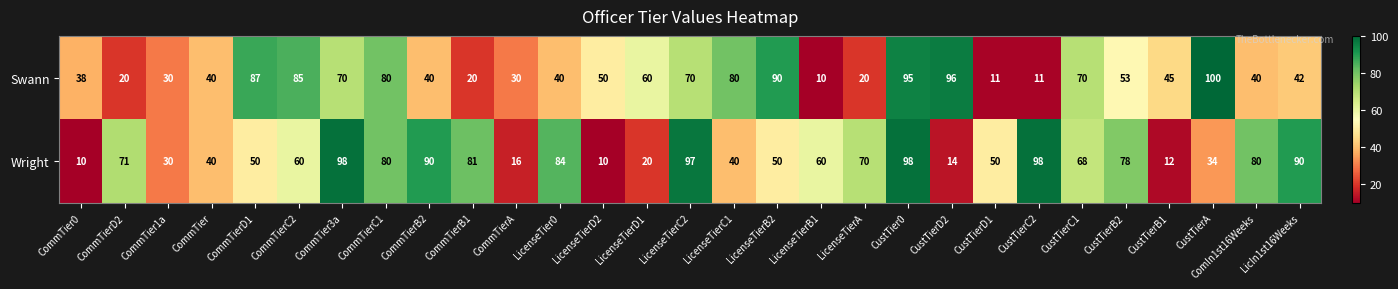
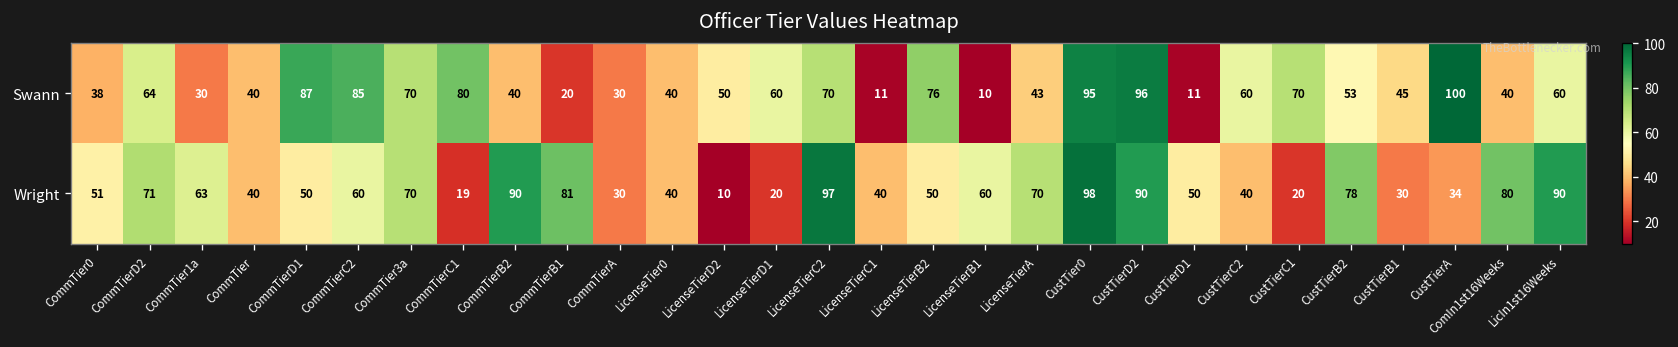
Swann, CommTierD2: 20 -> 64
Swann, LicenseTierC1: 80 -> 11
Swann, LicenseTierB2: 90 -> 76
Swann, LicenseTierA: 20 -> 43
Swann, CustTierC2: 11 -> 60
Swann, LicIn1st16Weeks: 42 -> 60
Wright, CommTier0: 10 -> 51
Wright, CommTier1a: 30 -> 63
Wright, CommTier3a: 98 -> 70
Wright, CommTierC1: 80 -> 19
Wright, CommTierA: 16 -> 30
Wright, LicenseTier0: 84 -> 40
Wright, CustTierD2: 14 -> 90
Wright, CustTierC2: 98 -> 40
Wright, CustTierC1: 68 -> 20
Wright, CustTierB1: 12 -> 30
